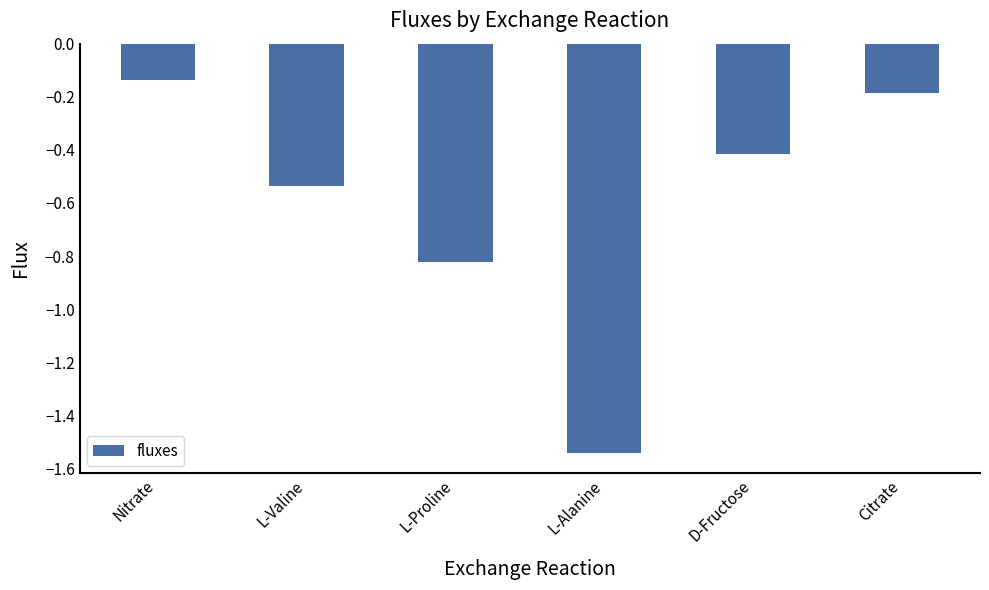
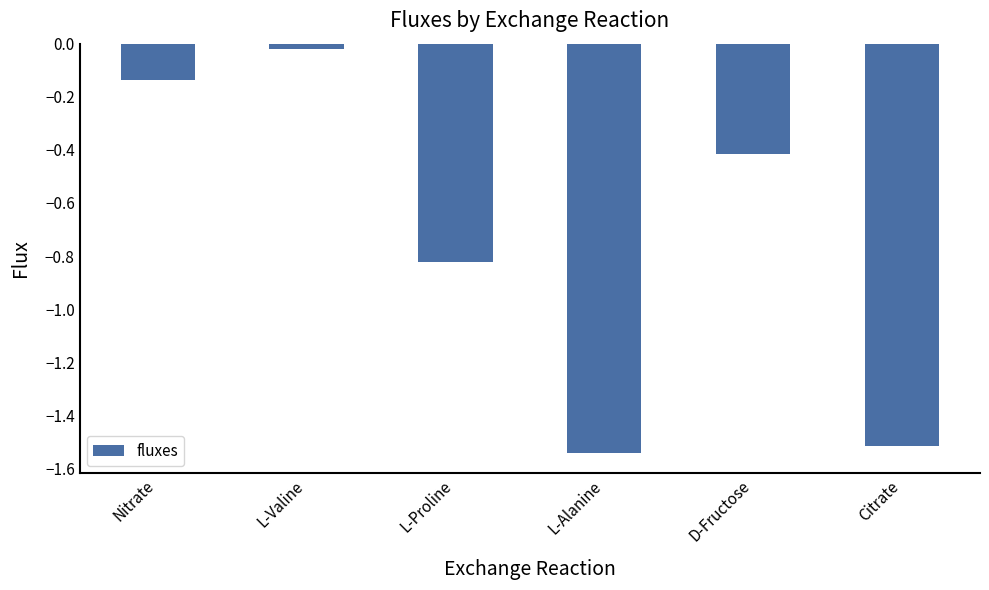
L-Valine: -0.53 -> -0.02
Citrate: -0.18 -> -1.51
